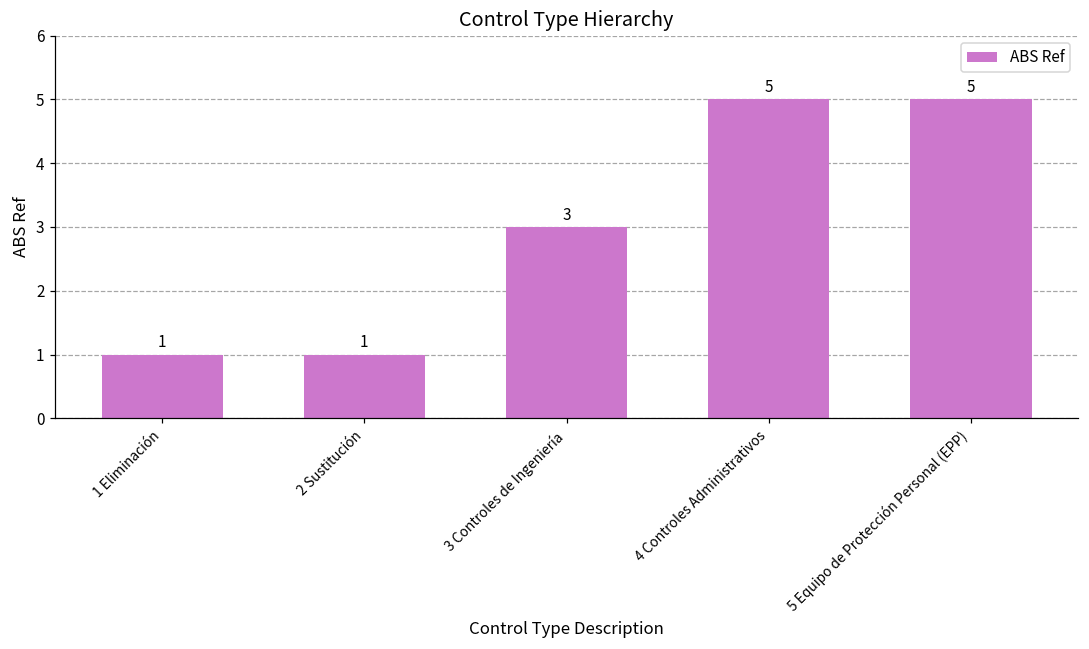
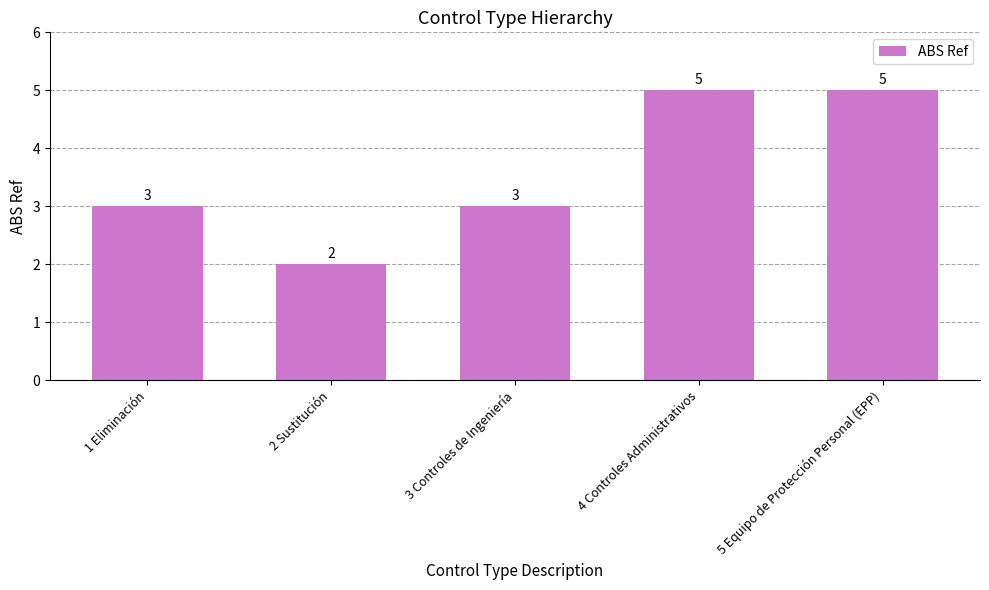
1 Eliminación: 1 -> 3
2 Sustitución: 1 -> 2
